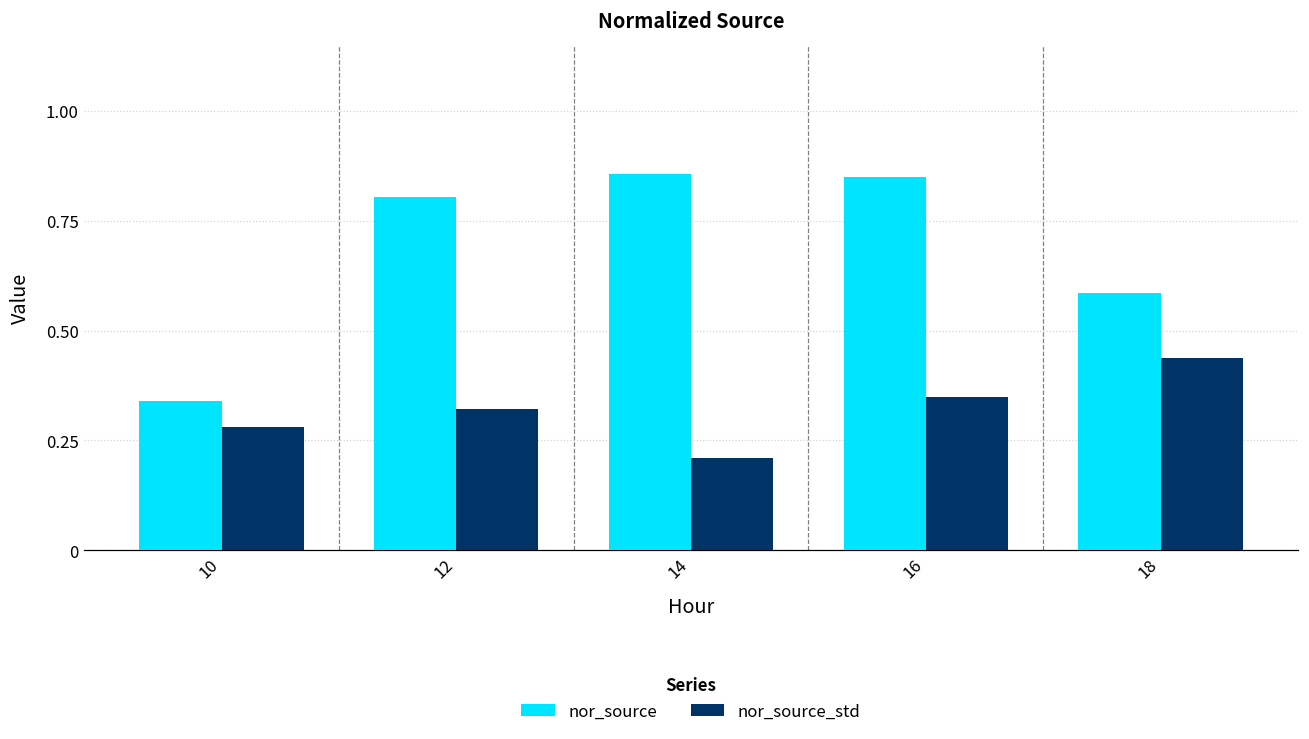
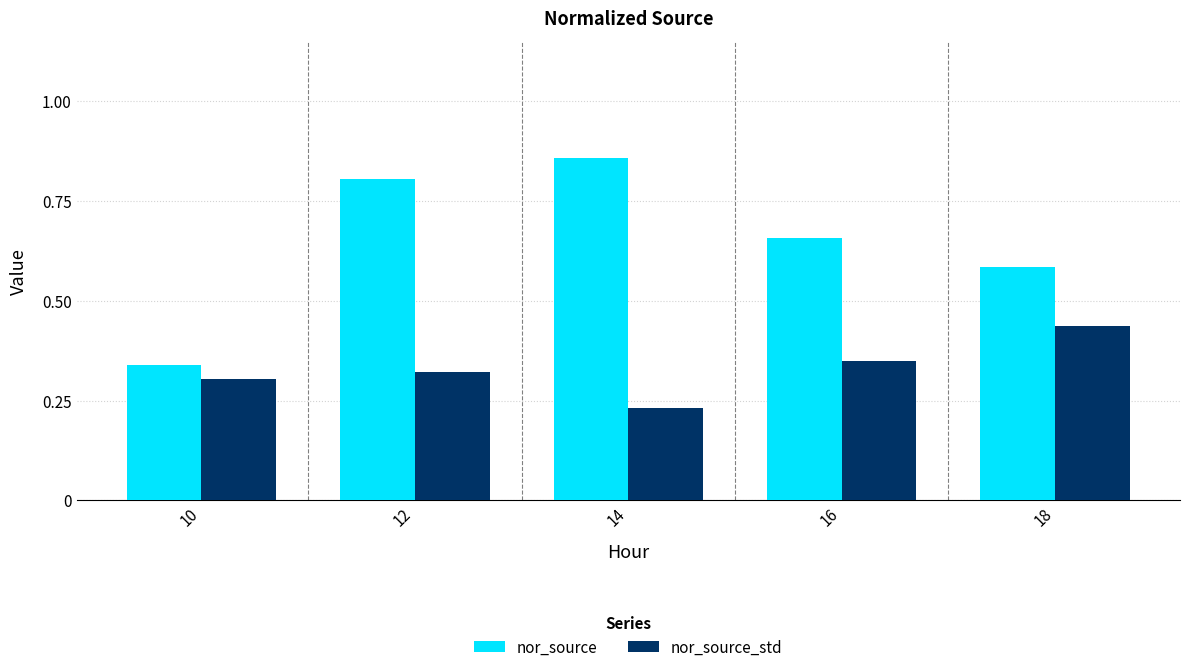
nor_source_std, 10: 0.28 -> 0.30
nor_source_std, 14: 0.21 -> 0.23
nor_source, 16: 0.85 -> 0.66
